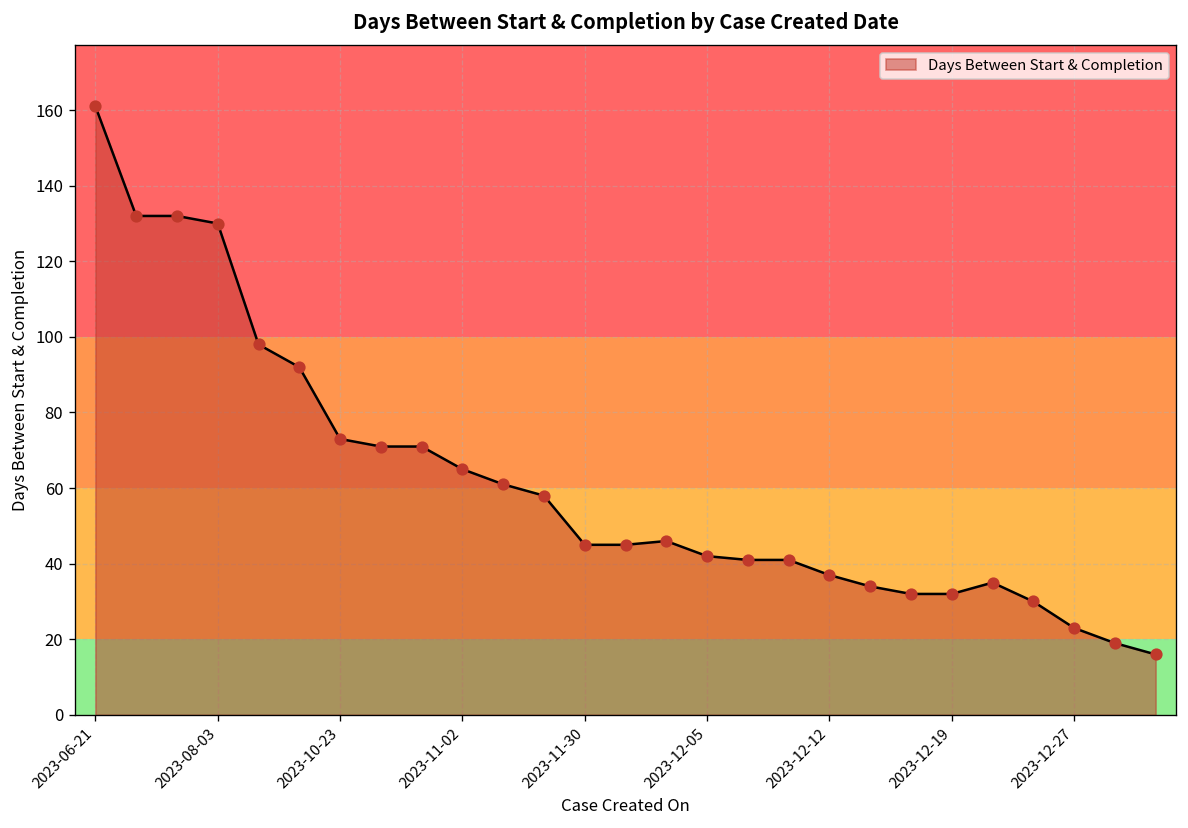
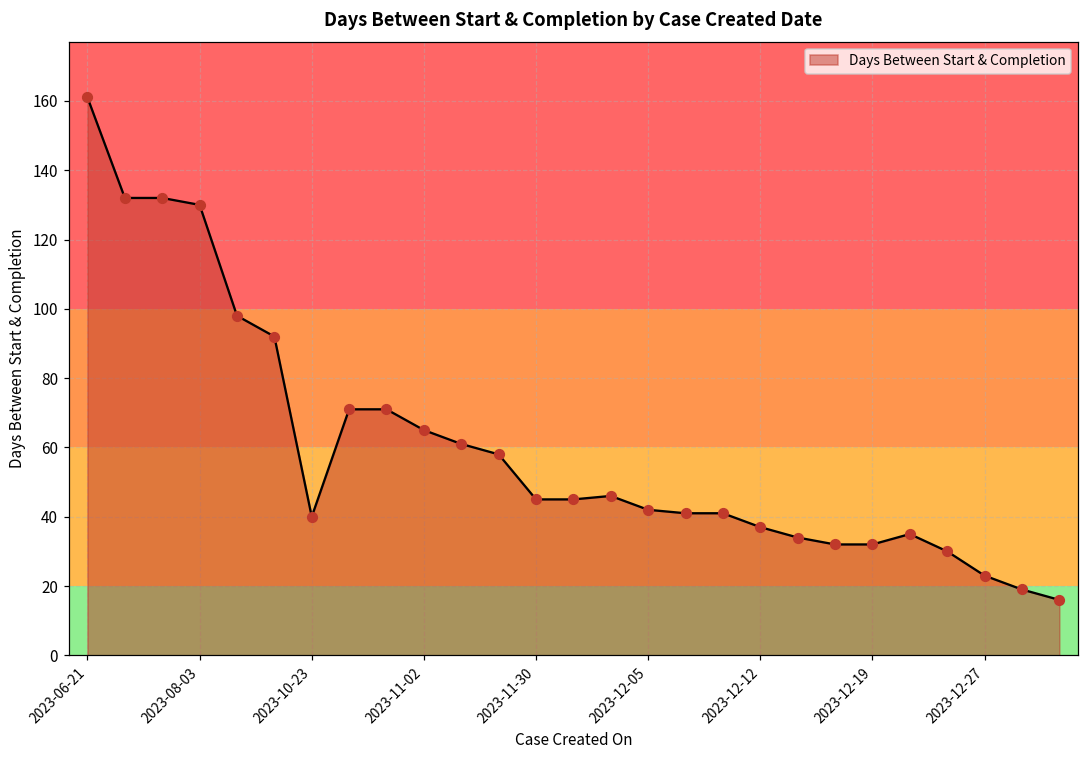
2023-10-23: 73 -> 40
